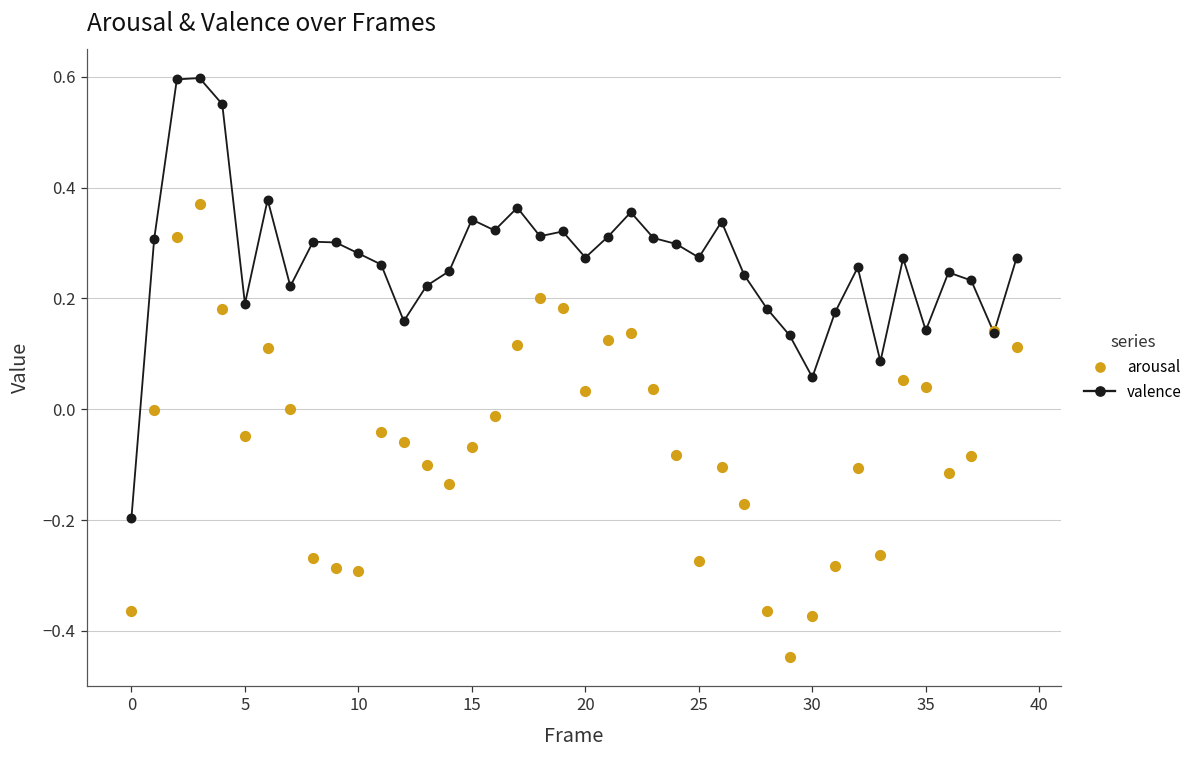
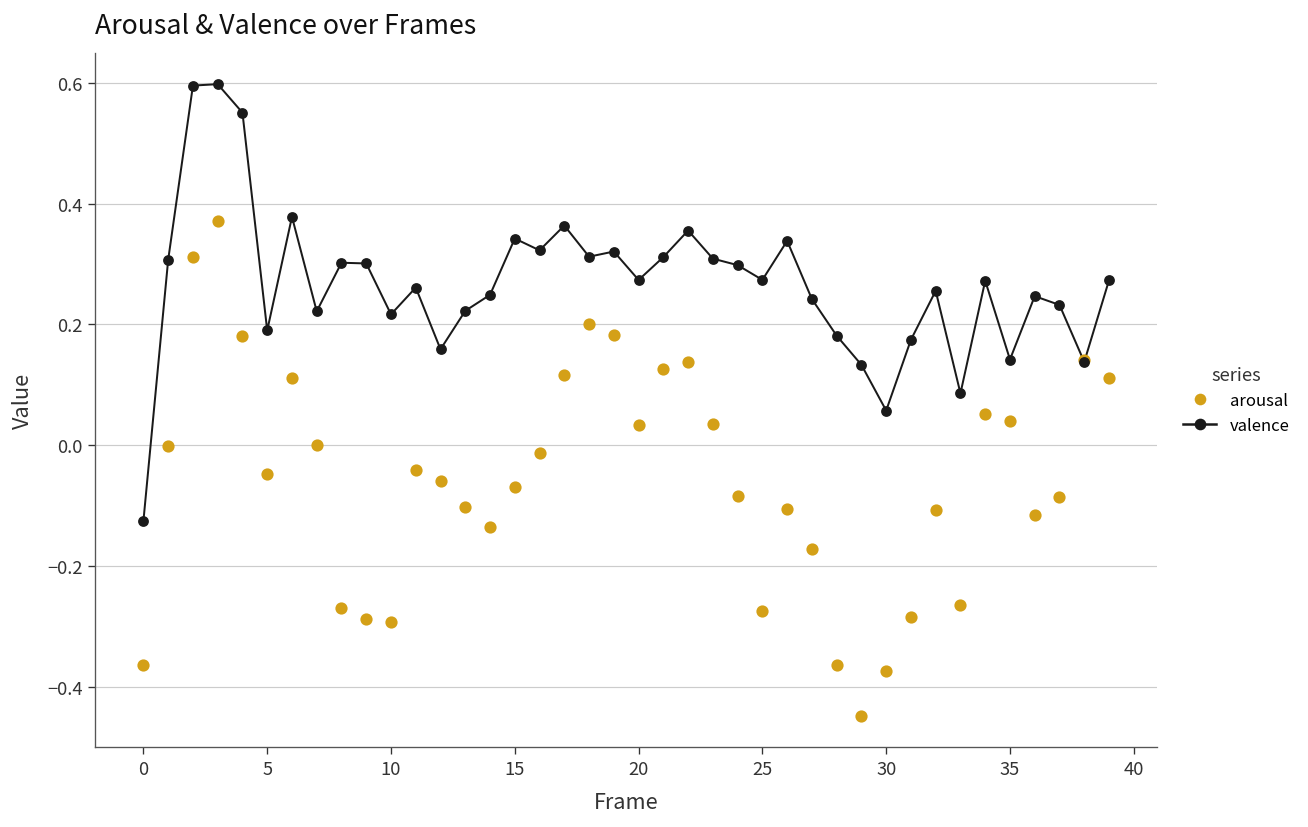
valence, 0: -0.20 -> -0.12
valence, 10: 0.28 -> 0.22
